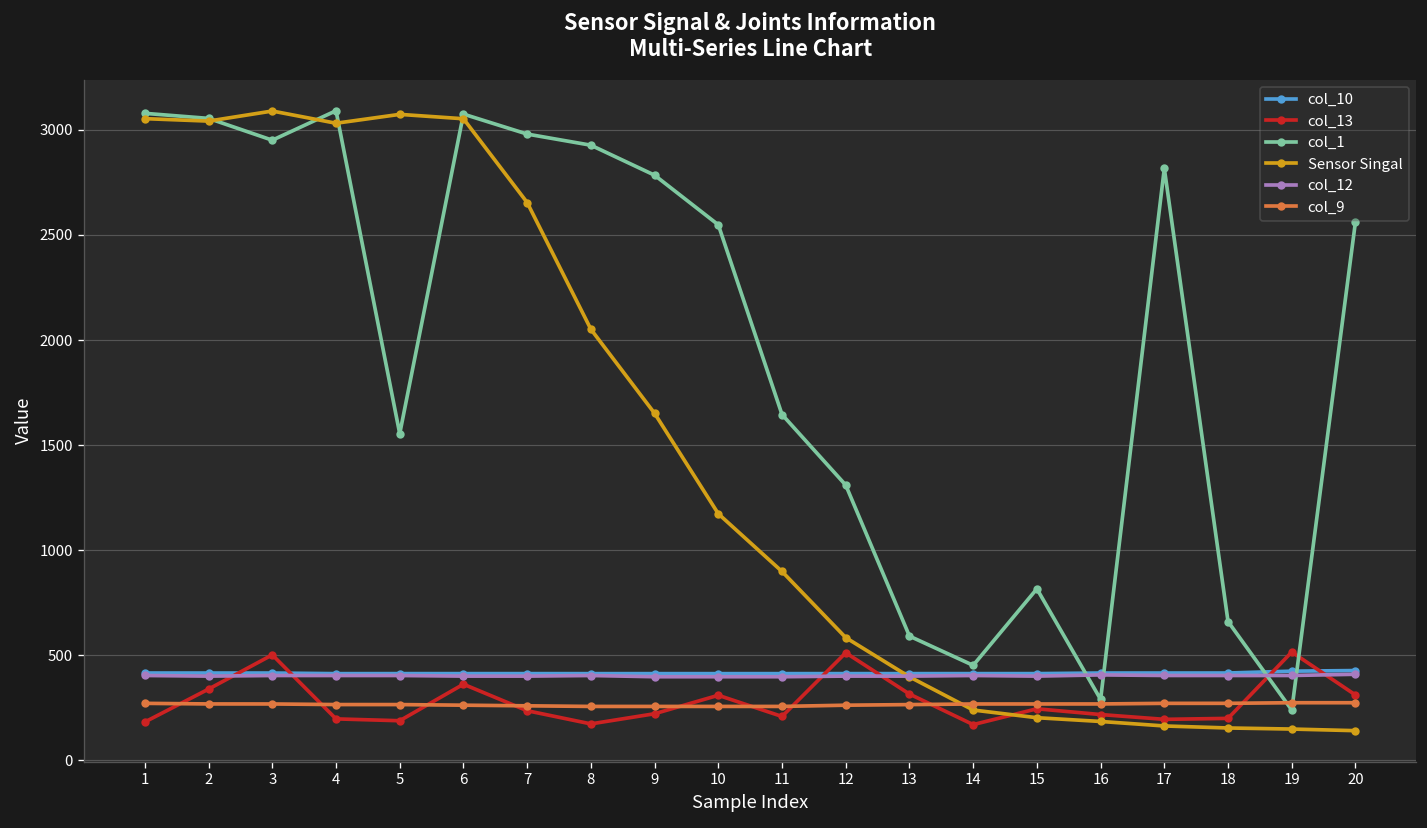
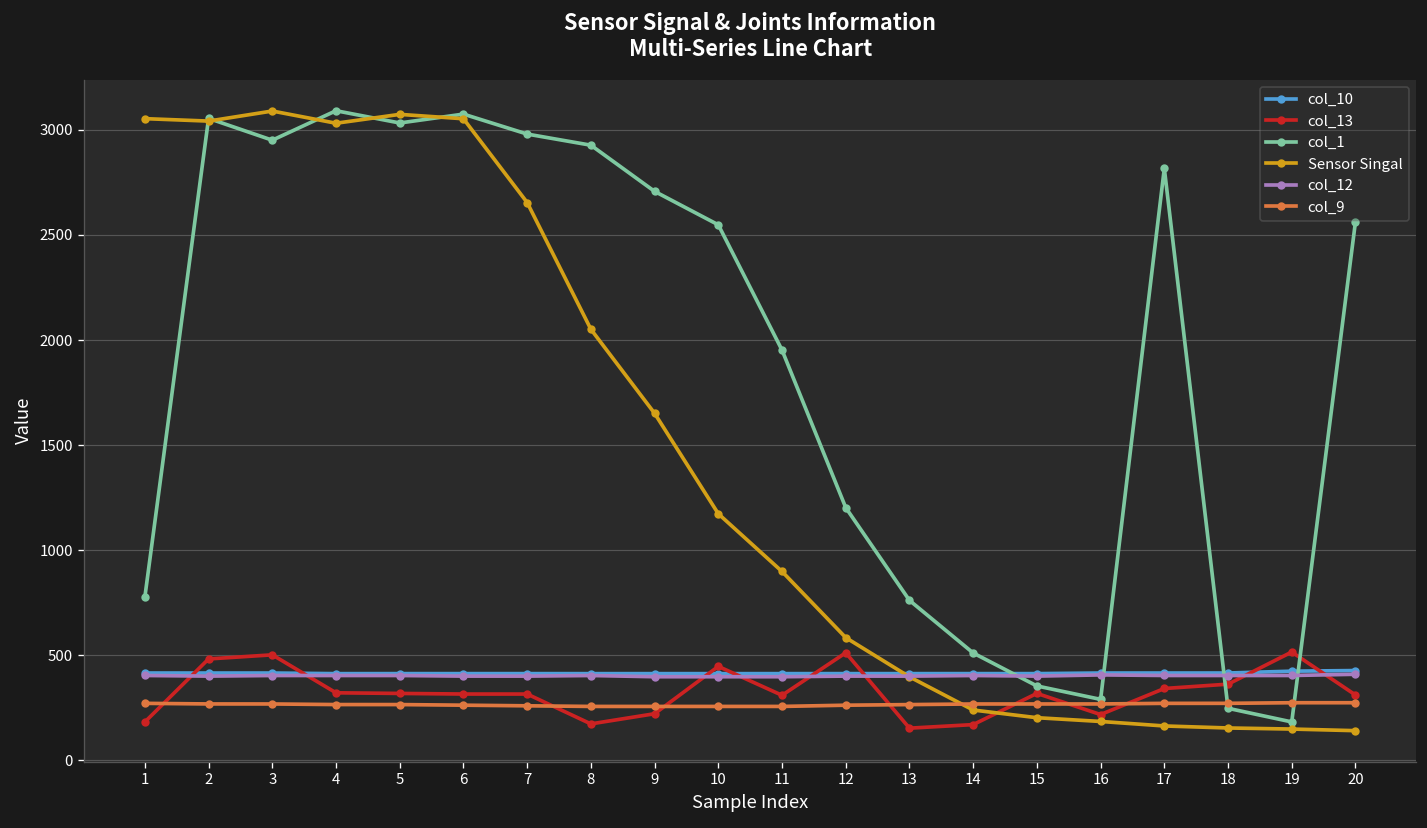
col_1, 1: 3080 -> 780
col_13, 2: 340 -> 480
col_13, 4: 200 -> 320
col_13, 5: 190 -> 320
col_1, 5: 1550 -> 3030
col_13, 6: 360 -> 320
col_13, 7: 240 -> 320
col_1, 9: 2780 -> 2710
col_13, 10: 310 -> 450
col_13, 11: 210 -> 310
col_1, 11: 1650 -> 1950
col_1, 12: 1310 -> 1200
col_13, 13: 320 -> 150
col_1, 13: 590 -> 760
col_1, 14: 450 -> 510
col_13, 15: 250 -> 320
col_1, 15: 820 -> 350
col_13, 17: 200 -> 340
col_13, 18: 200 -> 360
col_1, 18: 660 -> 250
col_1, 19: 240 -> 180
